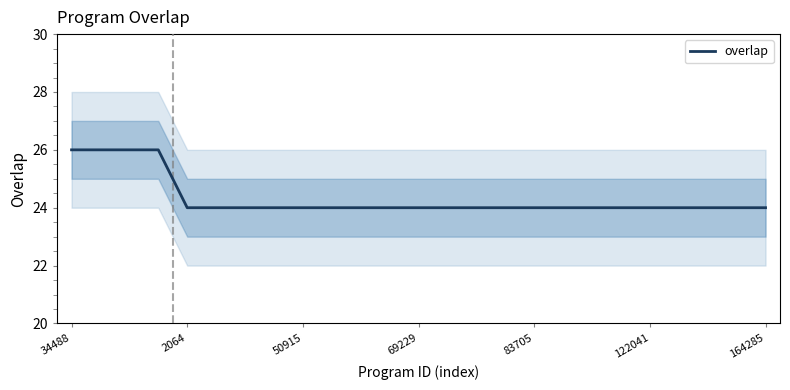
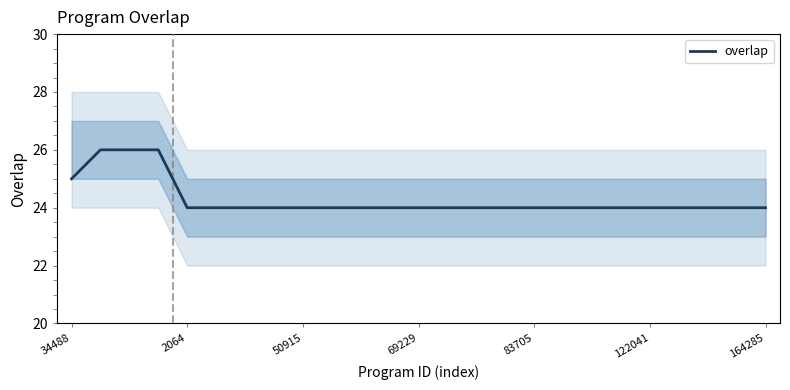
overlap, 34488: 26 -> 25
